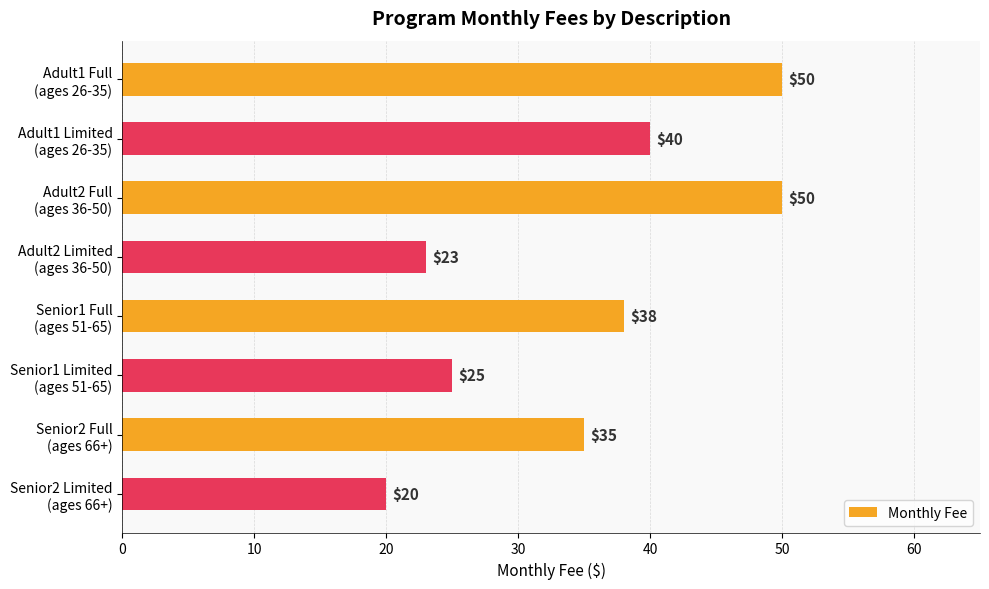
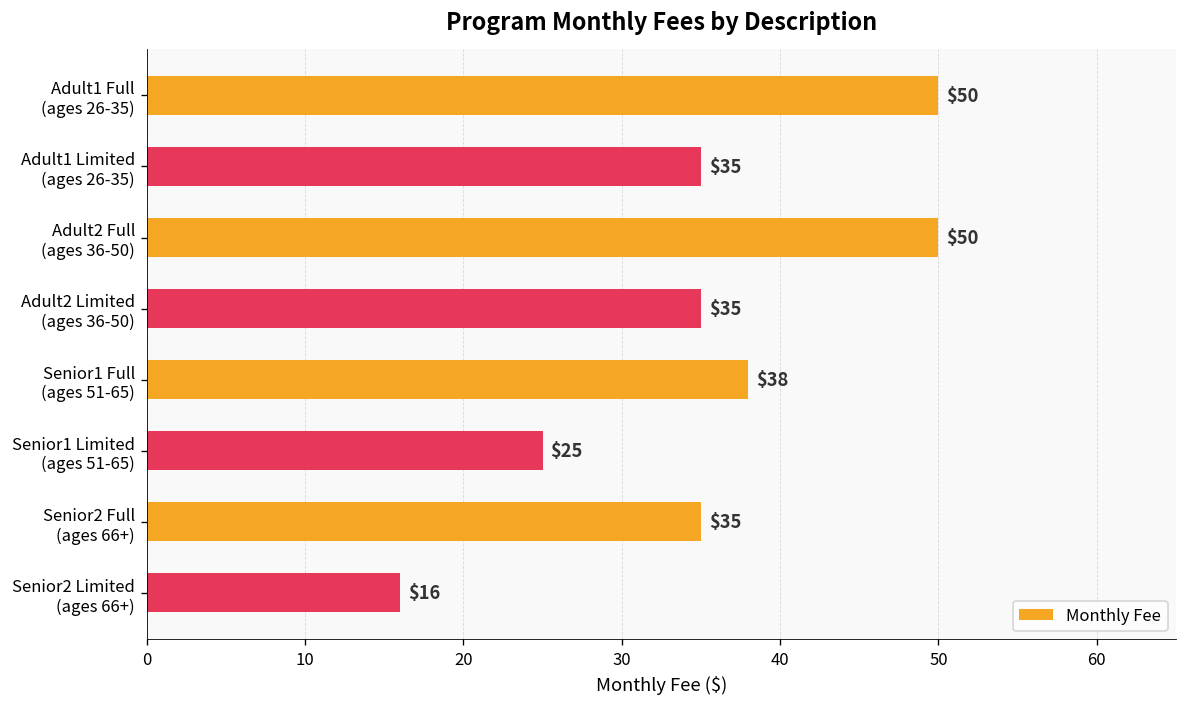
Adult1 Limited (ages 26-35): $40 -> $35
Adult2 Limited (ages 36-50): $23 -> $35
Senior2 Limited (ages 66+): $20 -> $16
